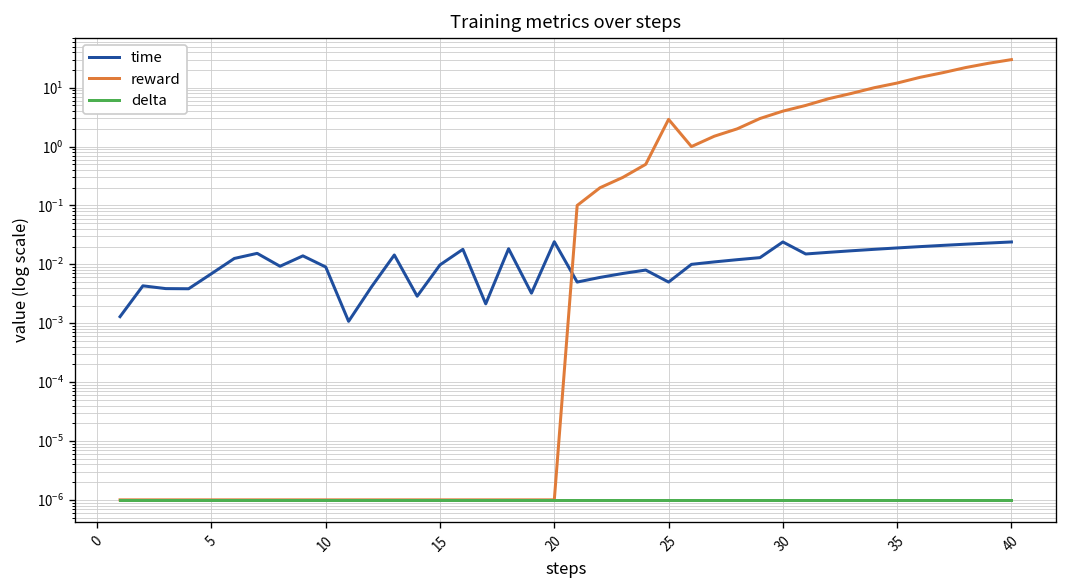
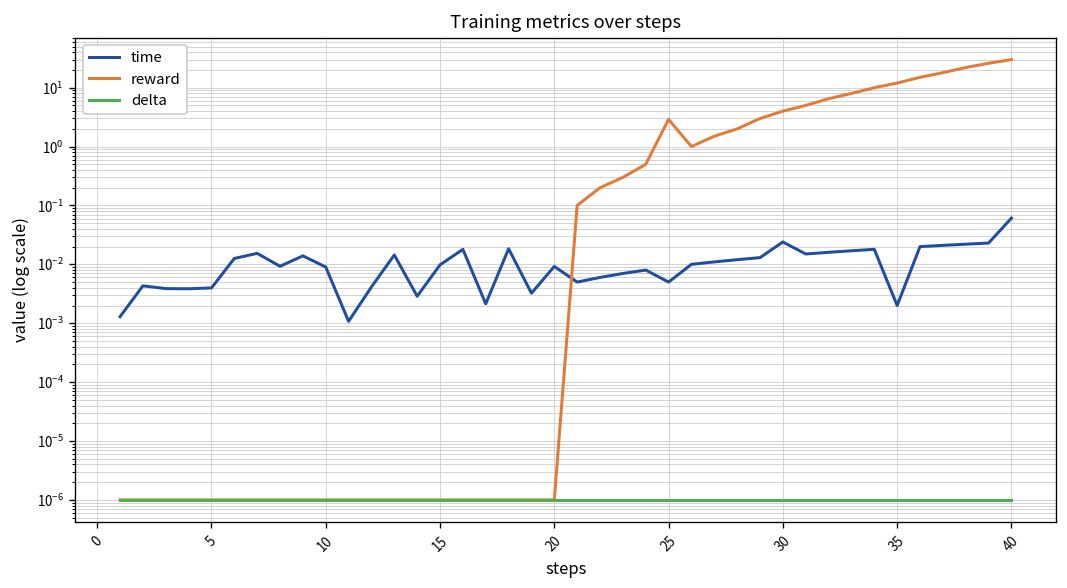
time, 5: 0.007 -> 0.004
time, 20: 0.02 -> 0.009
time, 35: 0.019 -> 0.002
time, 40: 0.02 -> 0.06
